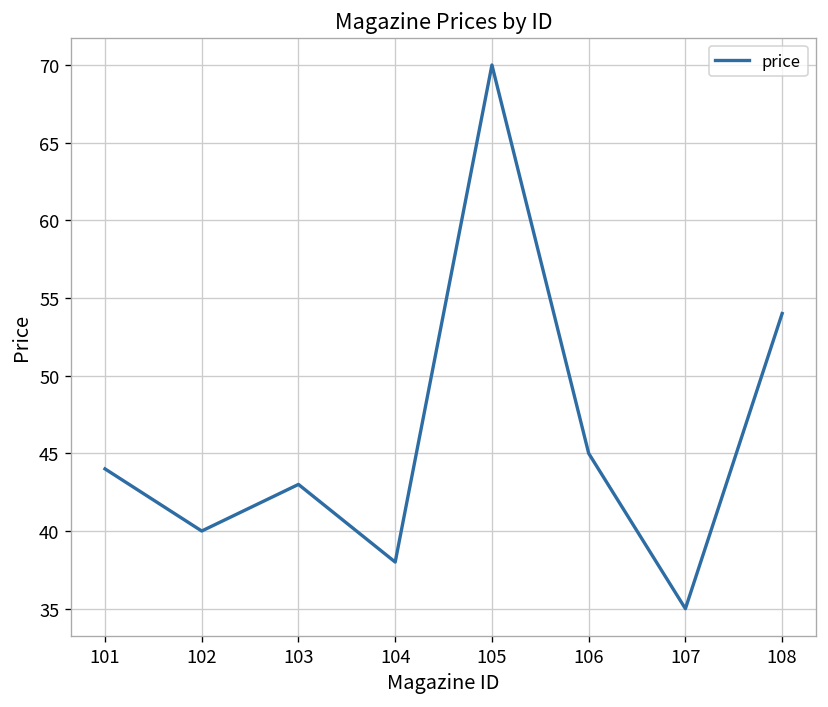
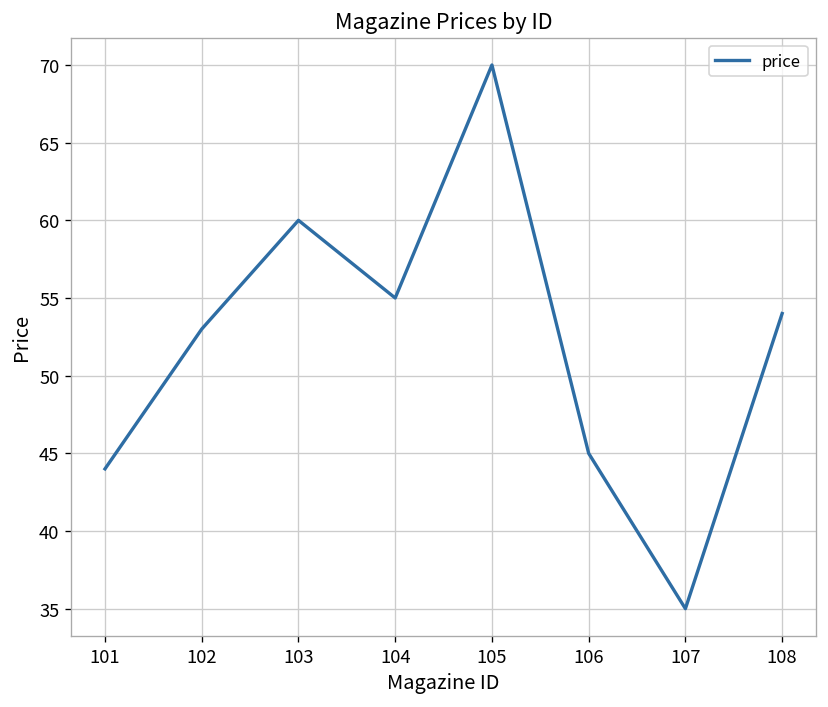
102: 40 -> 53
103: 43 -> 60
104: 38 -> 55
